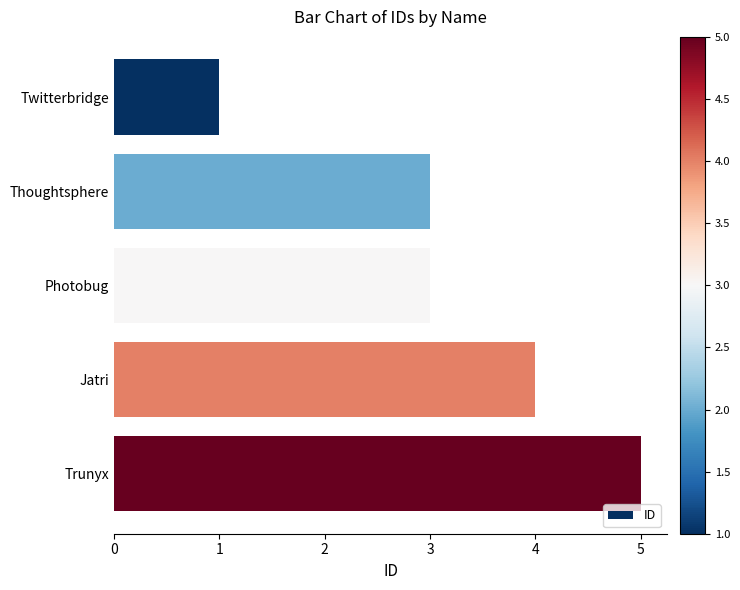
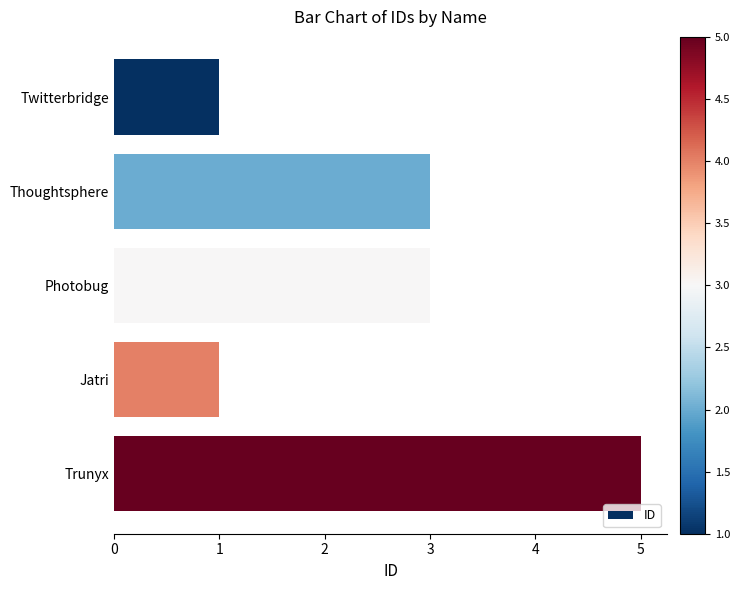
Jatri: 4 -> 1
